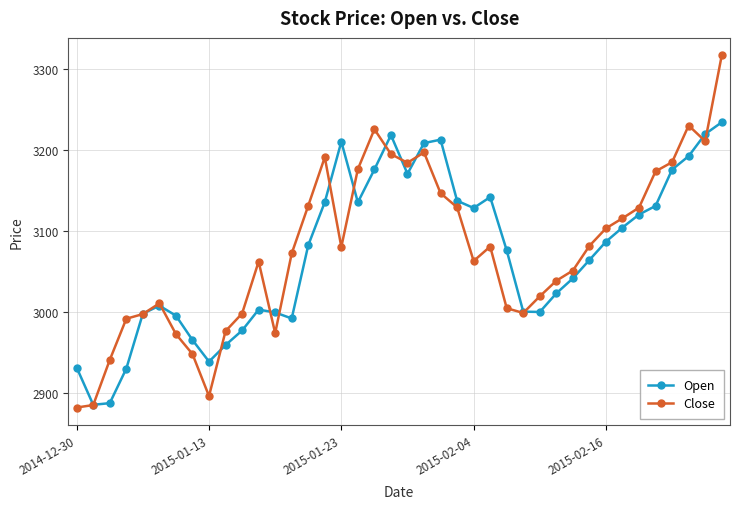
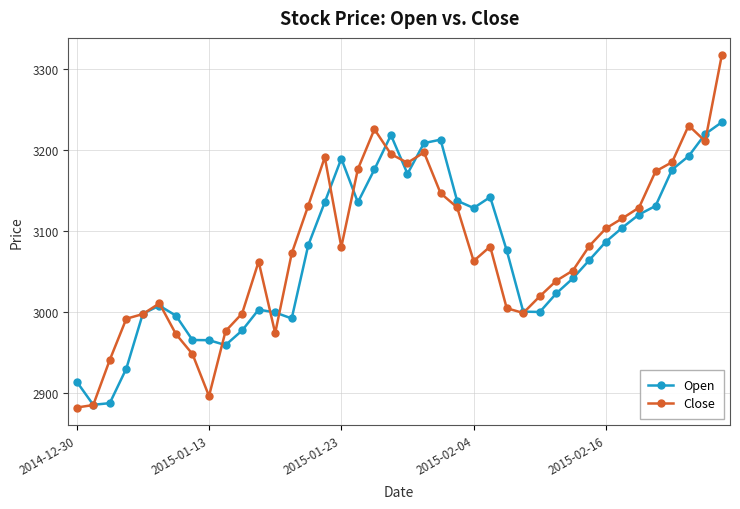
Open, 2014-12-30: 2930 -> 2910
Open, 2015-01-13: 2940 -> 2960
Open, 2015-01-23: 3210 -> 3190
